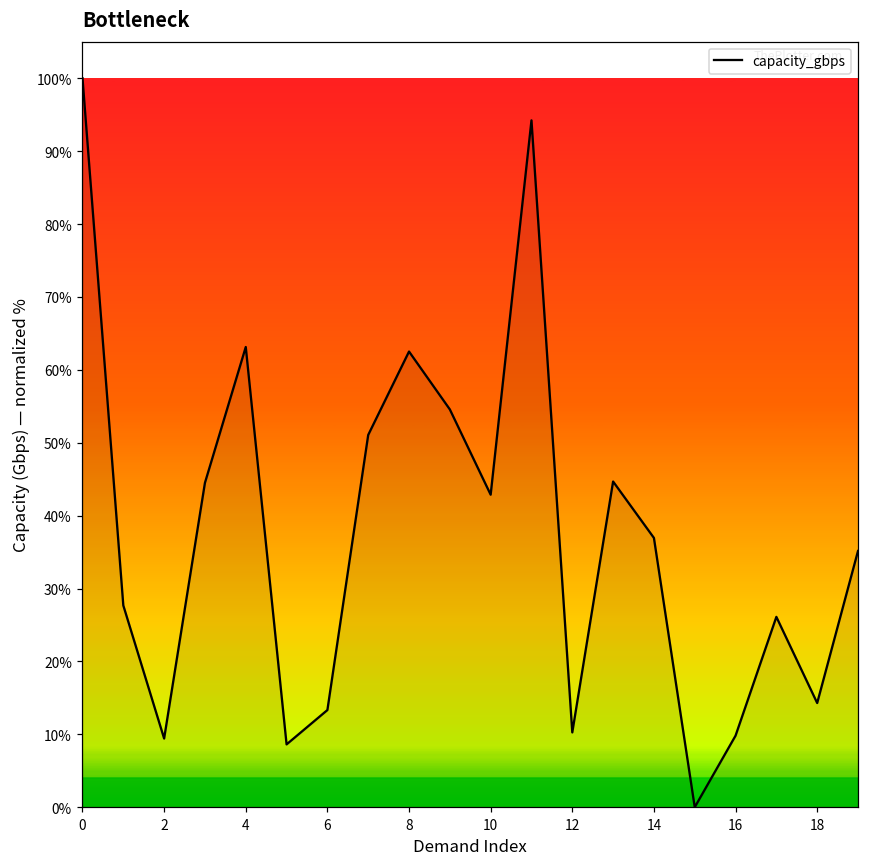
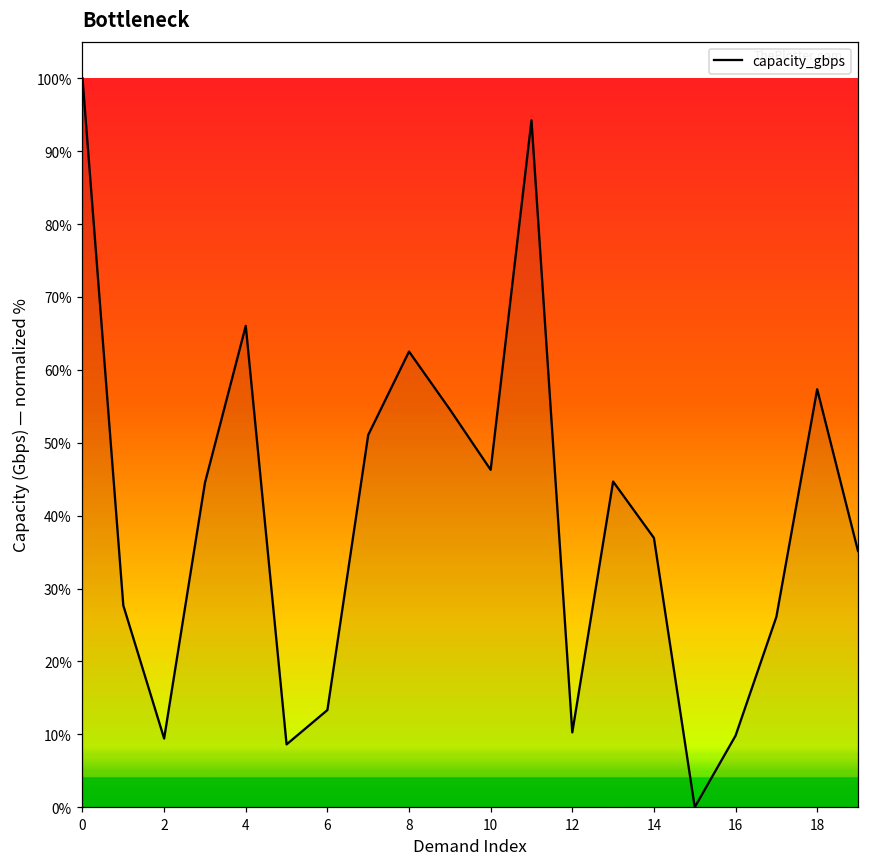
4: 63% -> 66%
10: 43% -> 46%
18: 14% -> 57%
